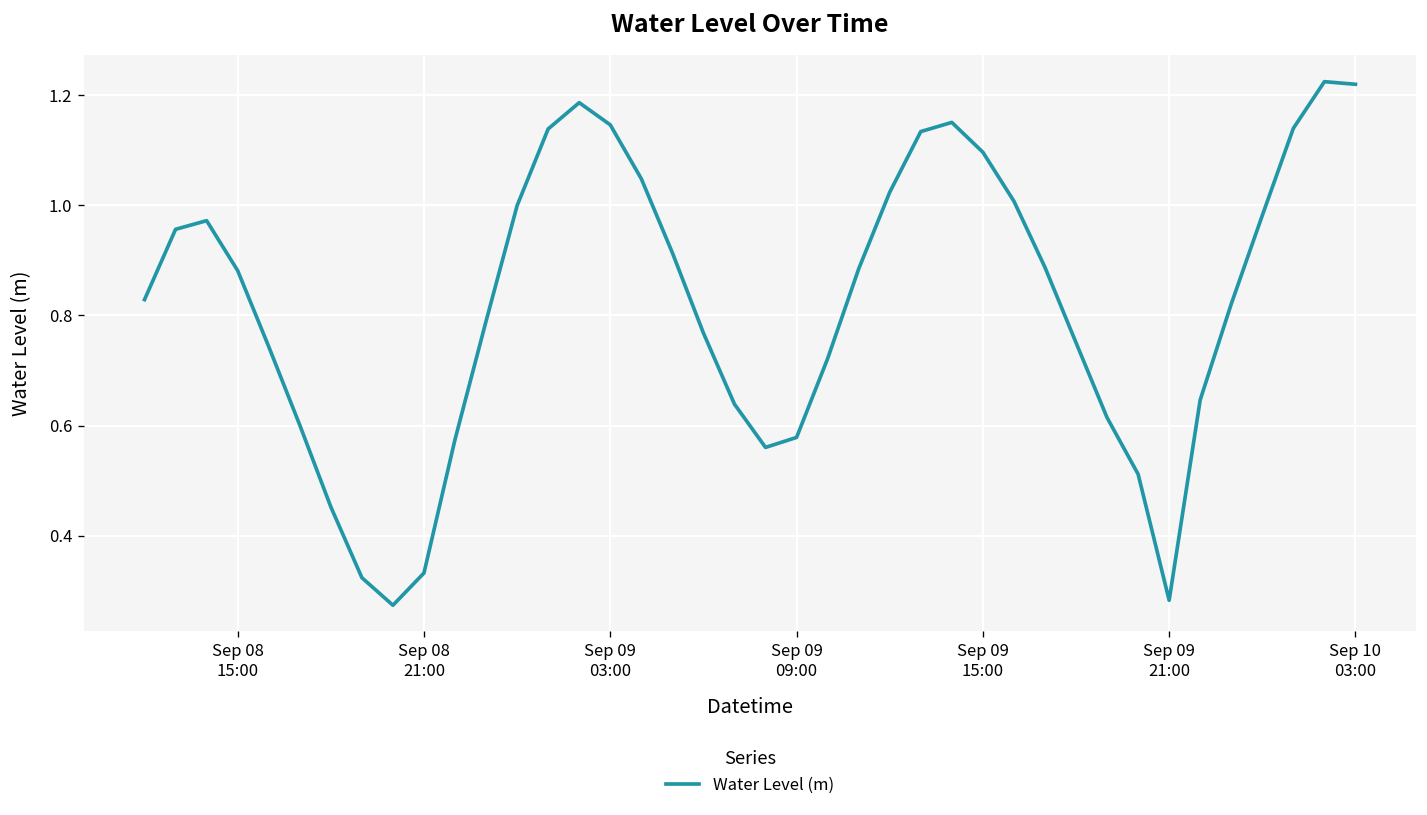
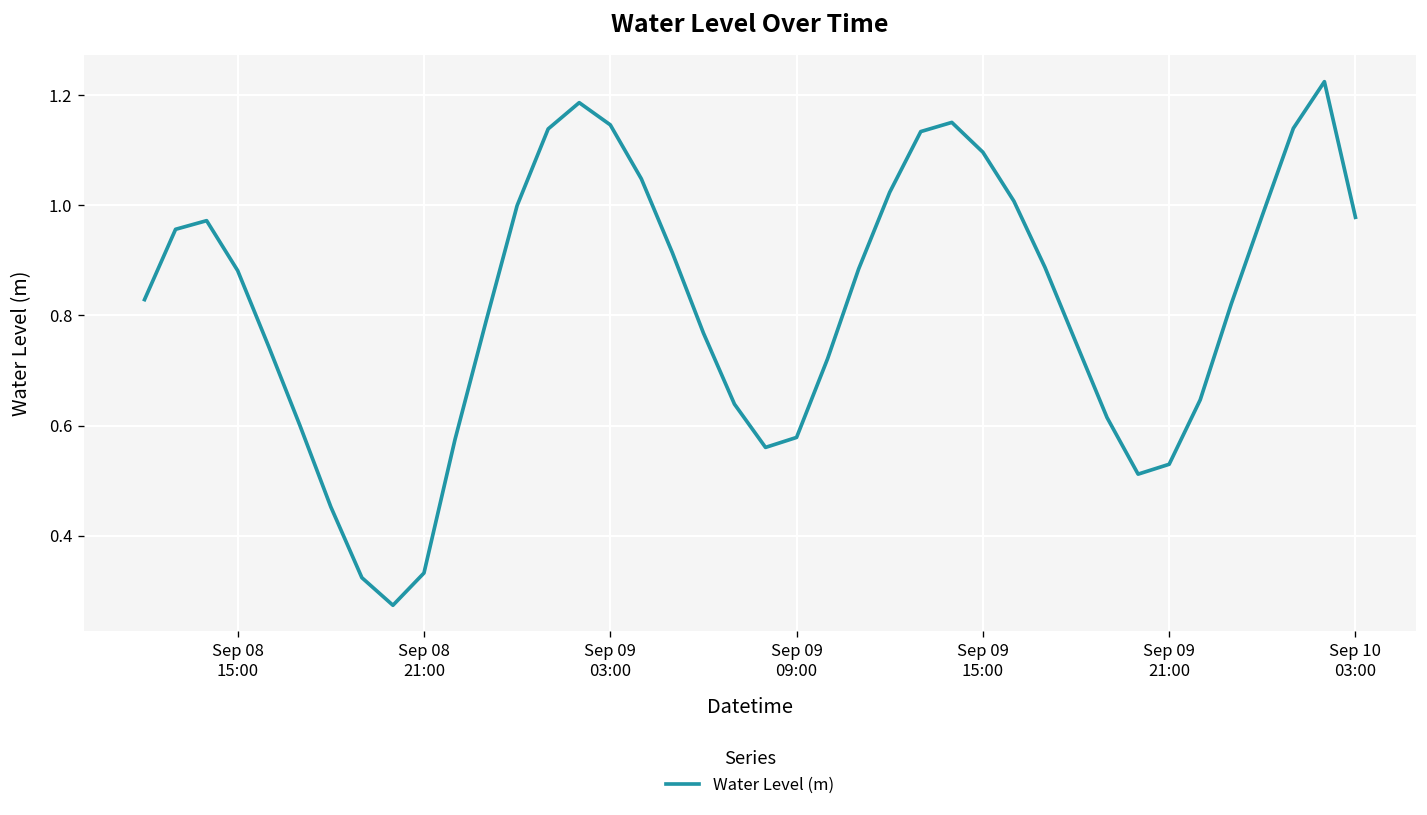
Sep 09 21:00: 0.28 -> 0.53
Sep 10 03:00: 1.22 -> 0.98
